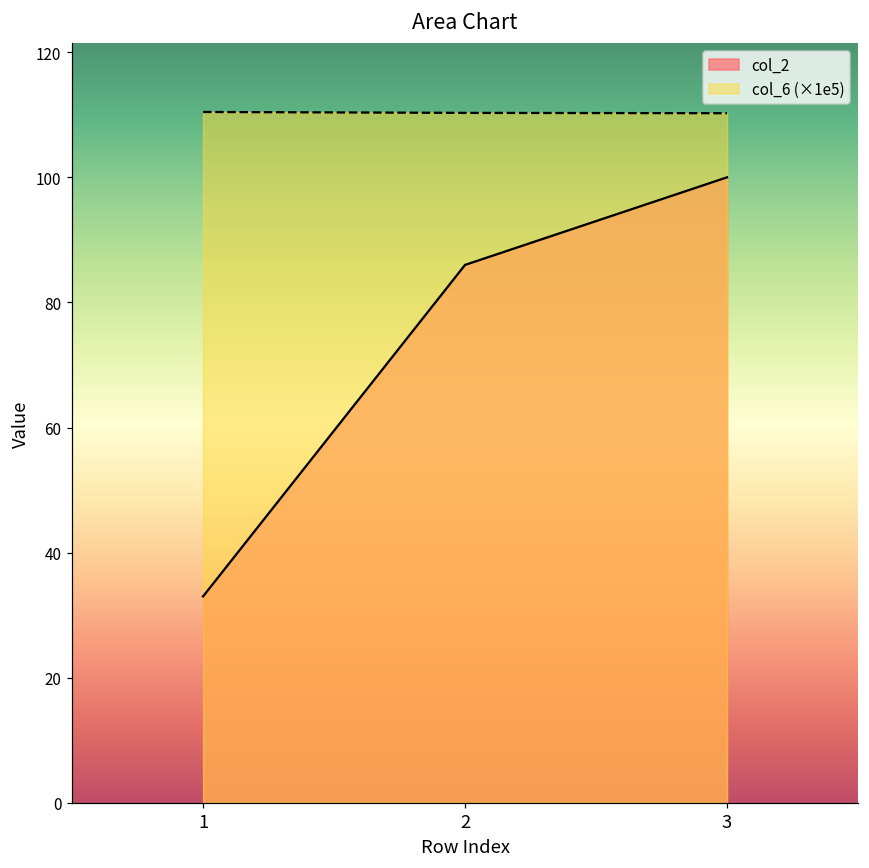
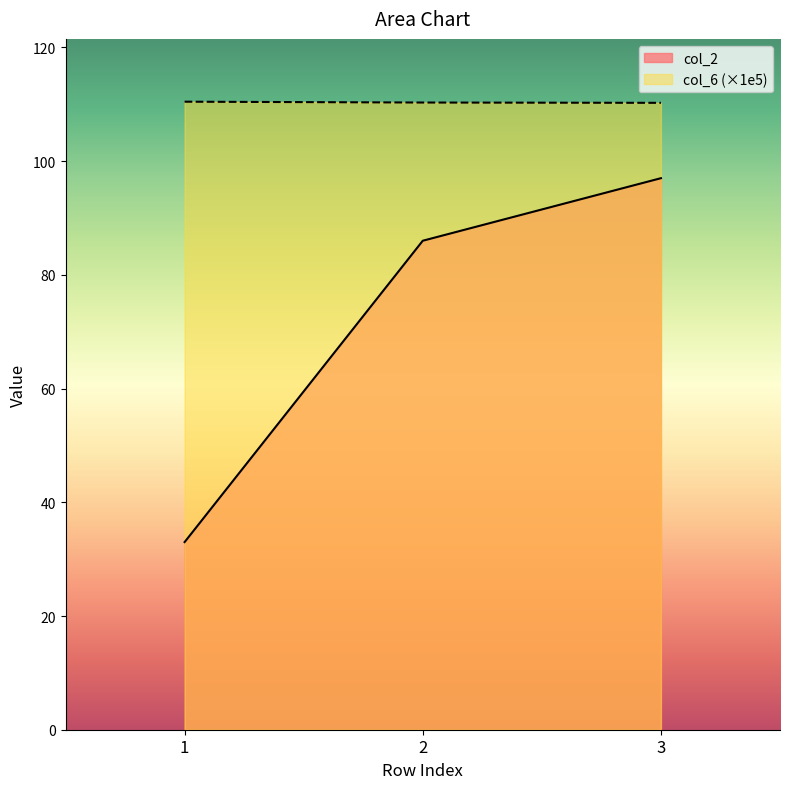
col_2, 3: 100 -> 97
